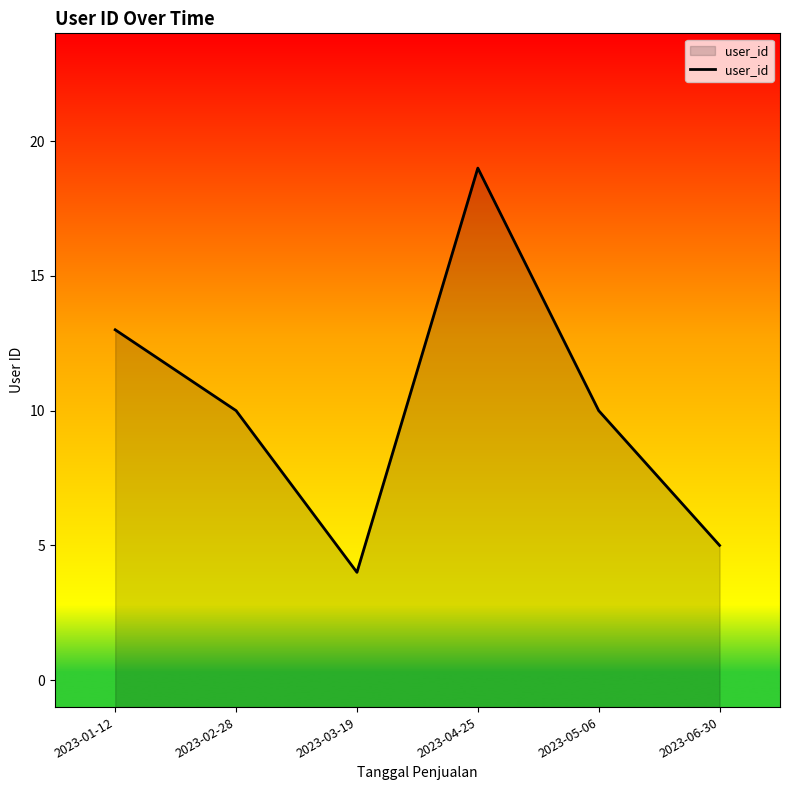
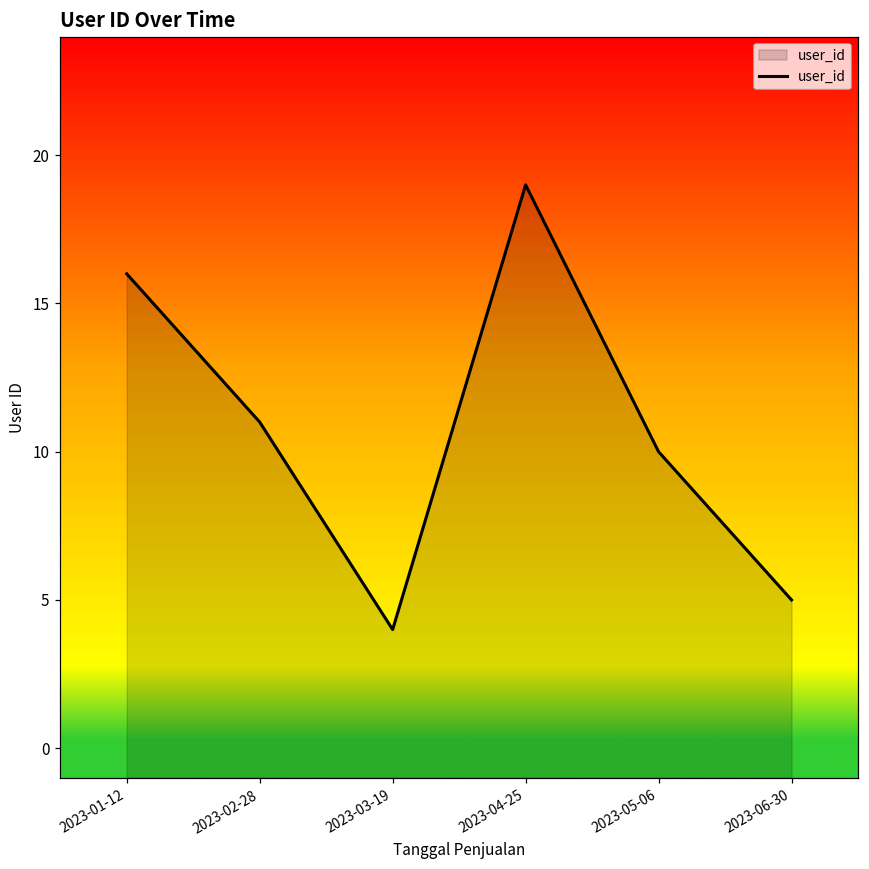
2023-01-12: 13 -> 16
2023-02-28: 10 -> 11
